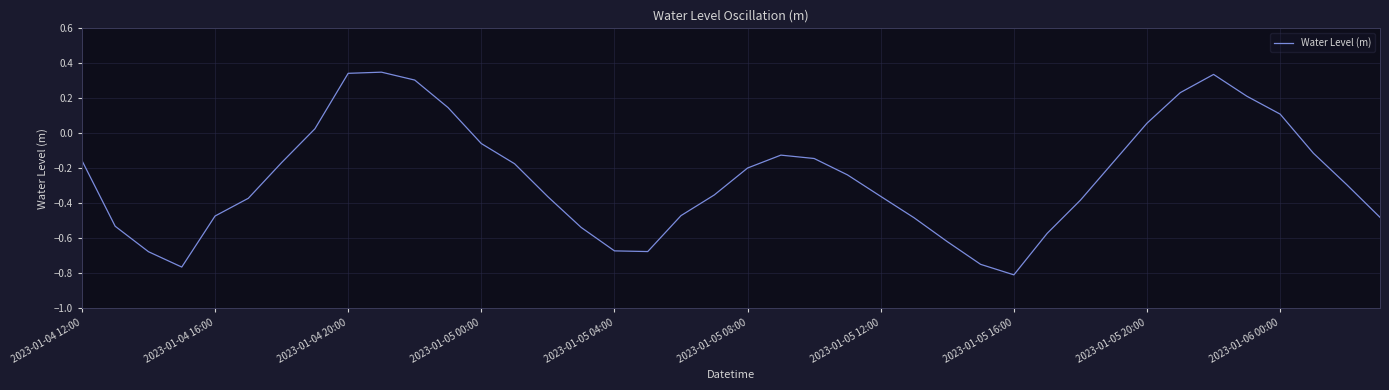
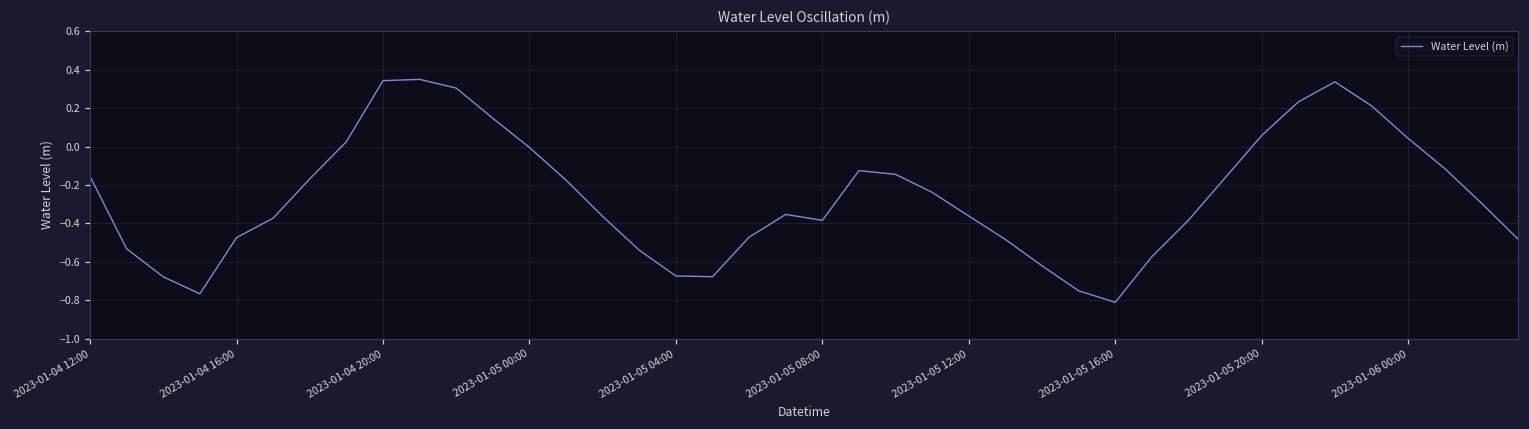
2023-01-05 00:00: -0.06 -> 0.00
2023-01-05 08:00: -0.20 -> -0.38
2023-01-06 00:00: 0.11 -> 0.04
